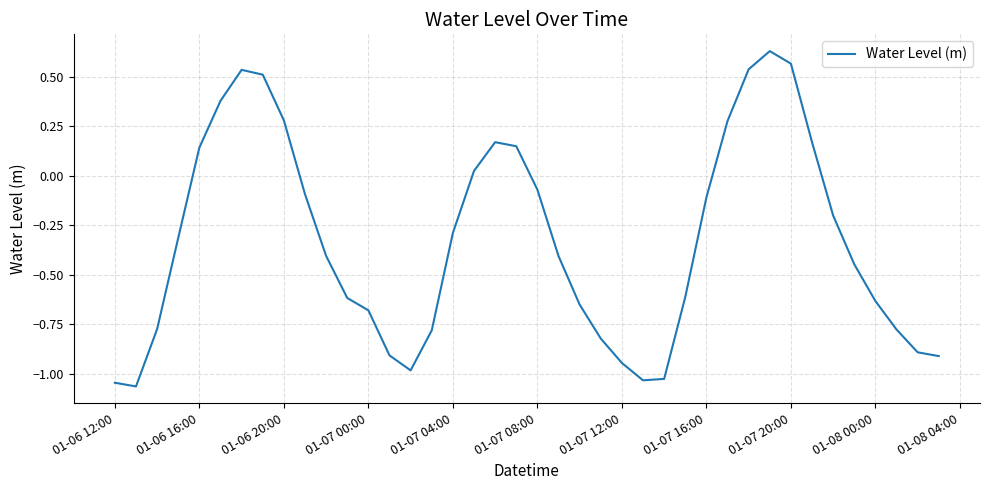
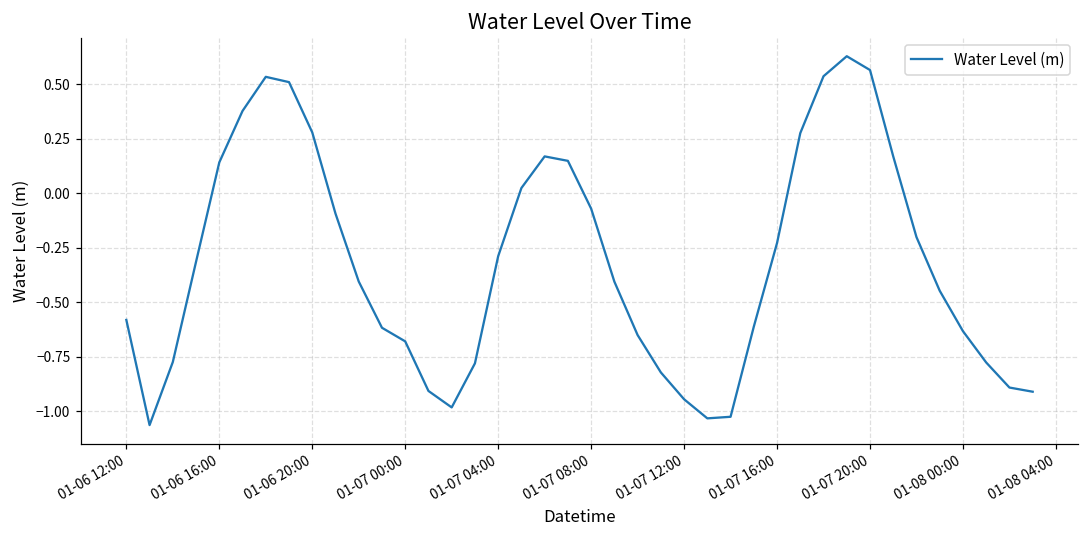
01-06 12:00: -1.04 -> -0.58
01-07 16:00: -0.11 -> -0.23
